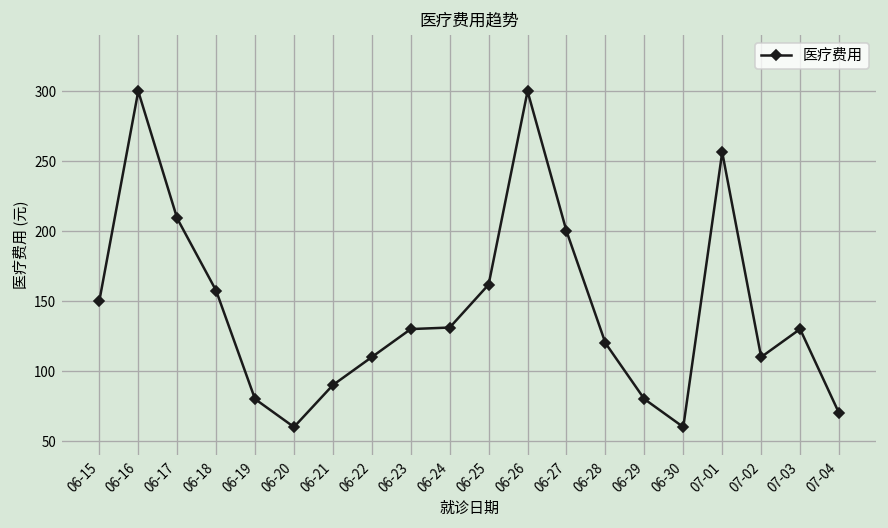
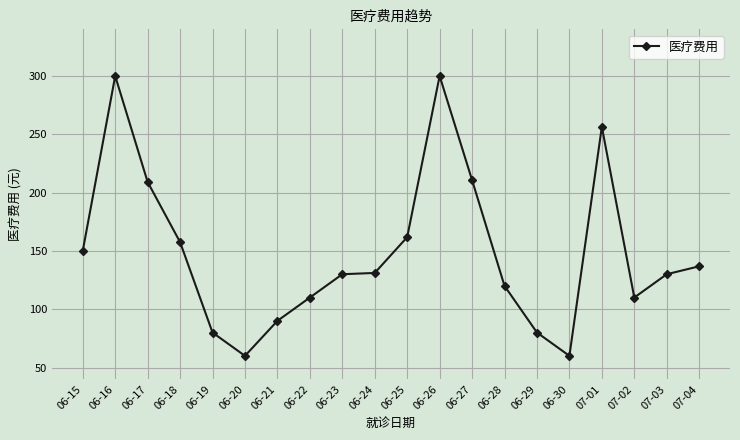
06-27: 200 -> 211
07-04: 70 -> 137
